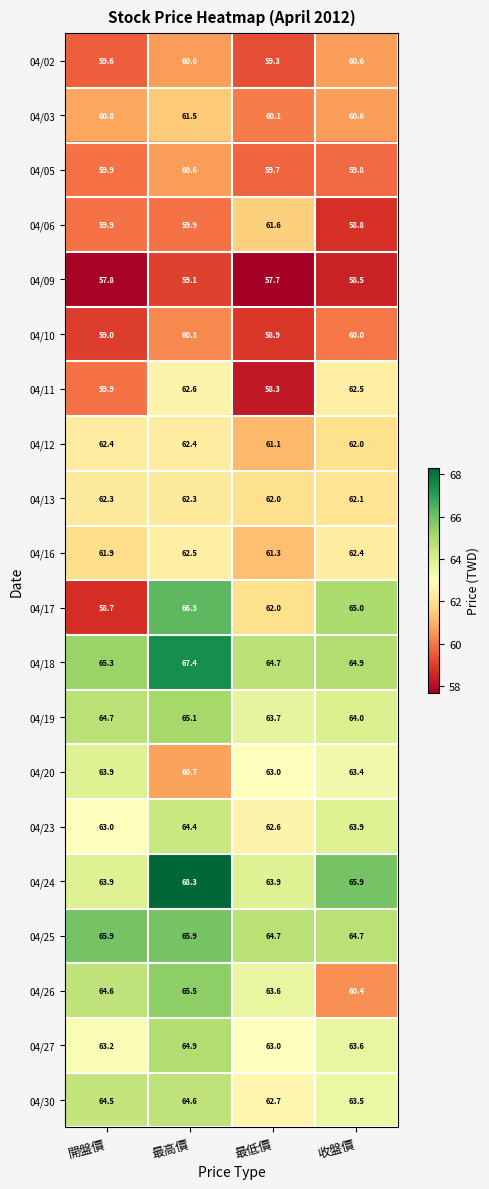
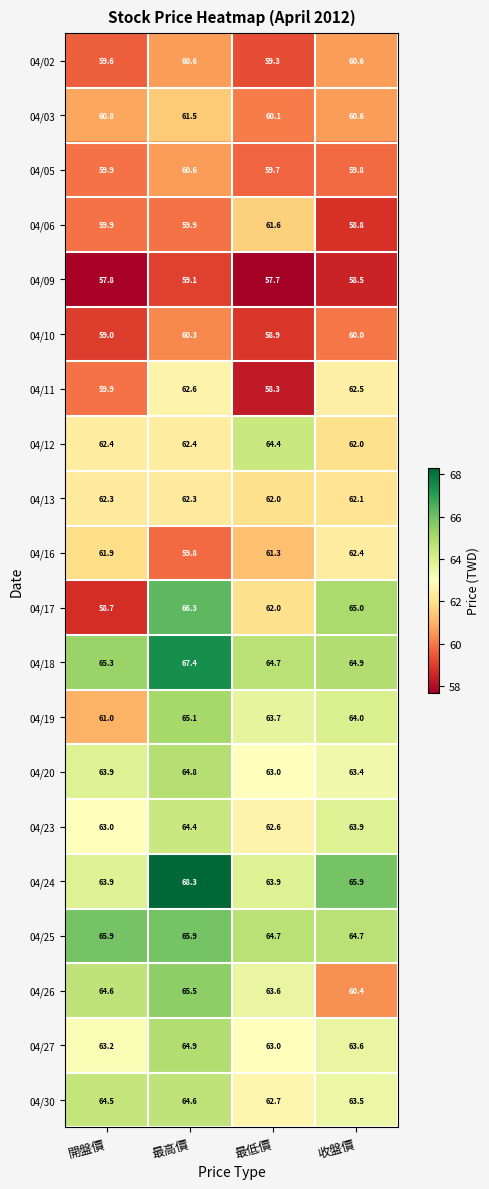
04/12, 最低價: 61.1 -> 64.4
04/16, 最高價: 62.5 -> 59.8
04/19, 開盤價: 64.7 -> 61.0
04/20, 最高價: 60.7 -> 64.8
